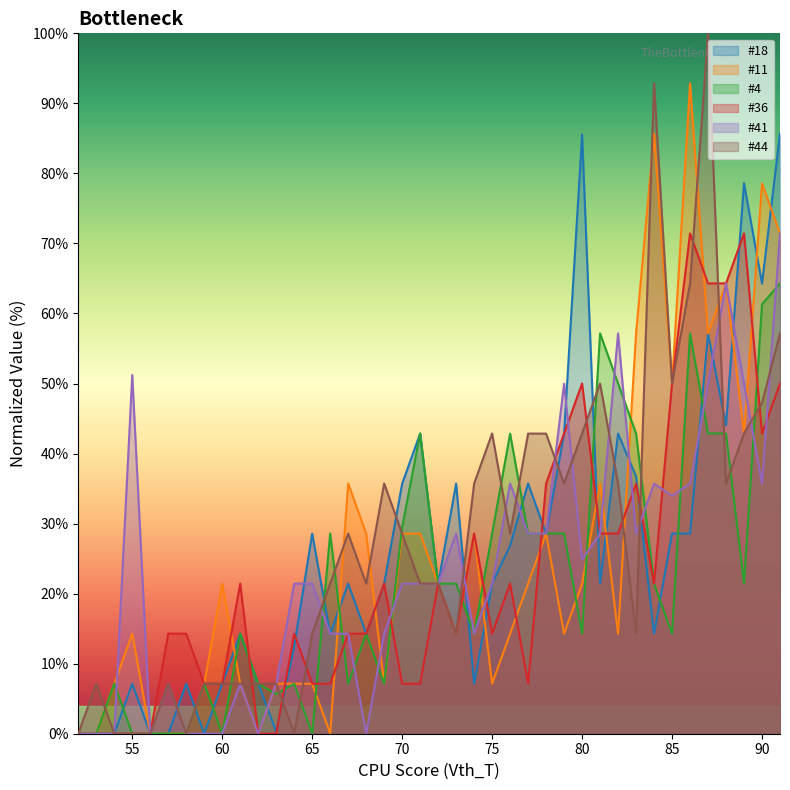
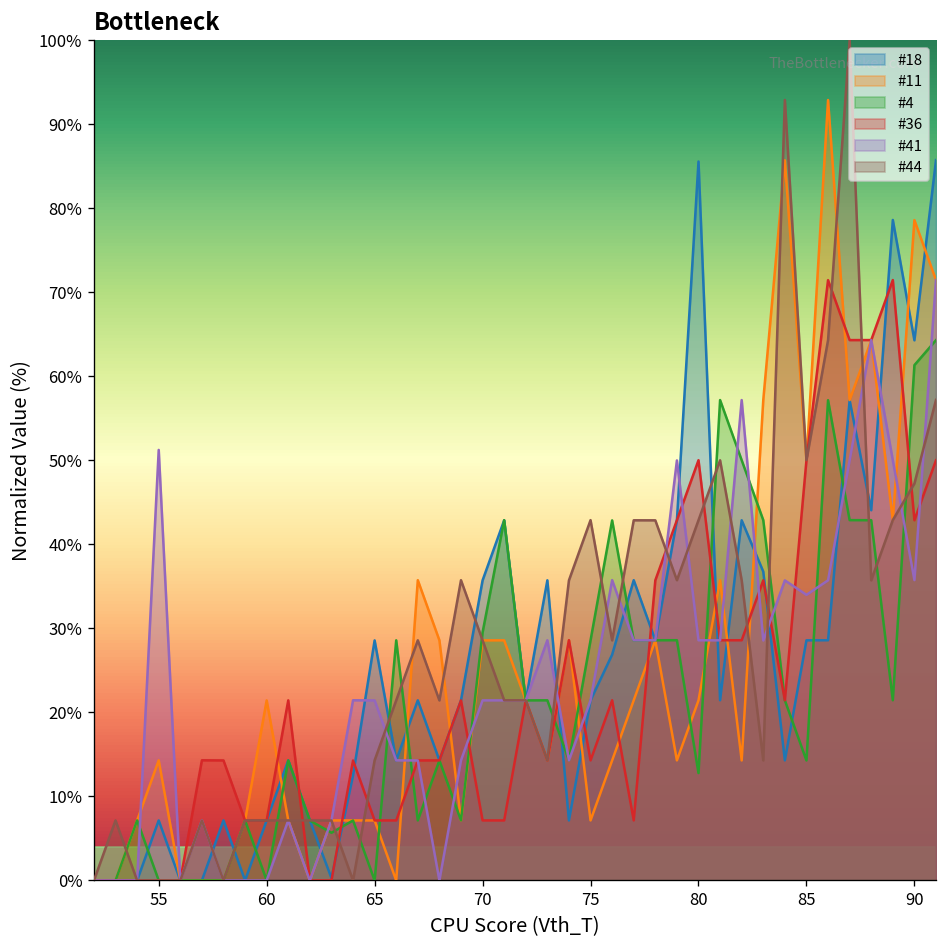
#4, 80: 14% -> 13%
#41, 80: 25% -> 29%
